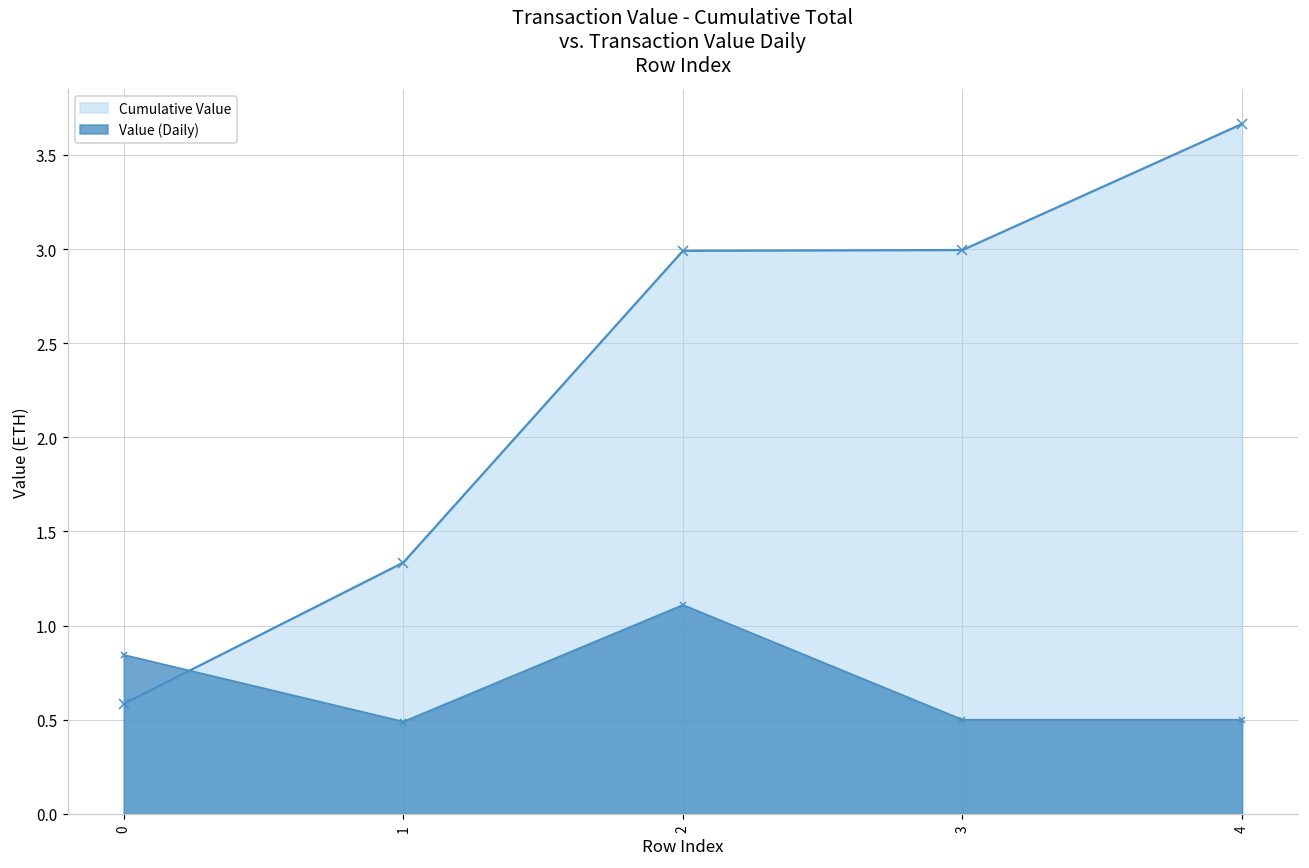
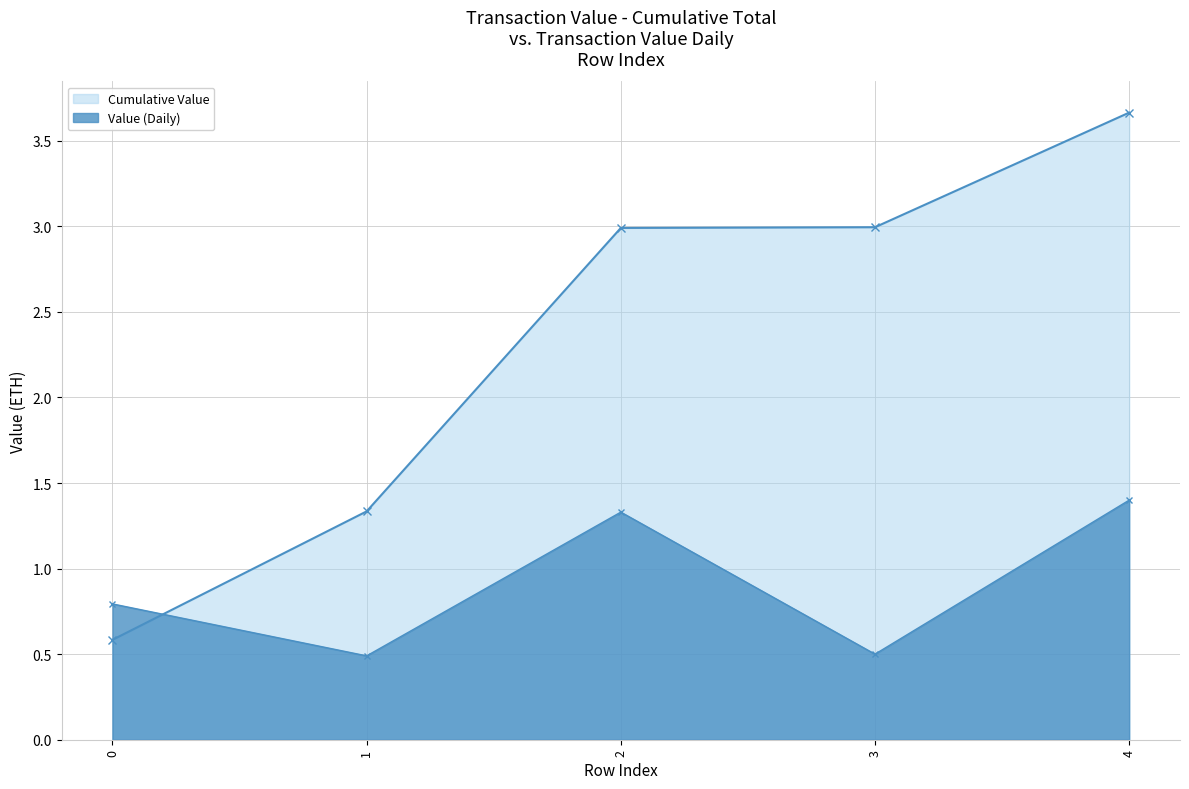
Value (Daily), 0: 0.84 -> 0.79
Value (Daily), 2: 1.11 -> 1.33
Value (Daily), 4: 0.5 -> 1.4
